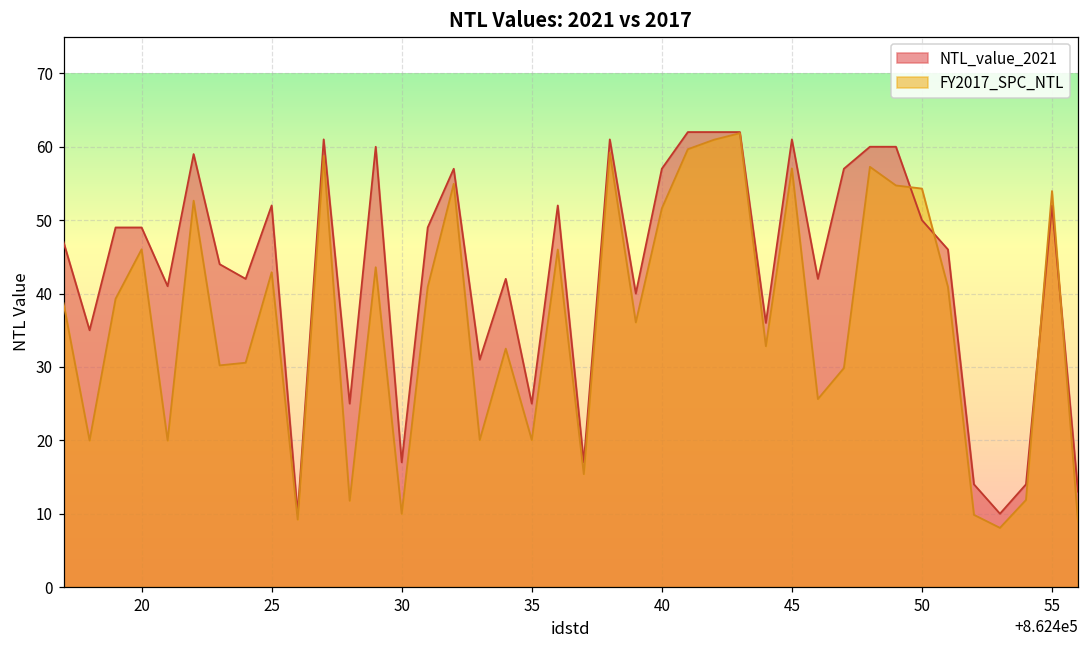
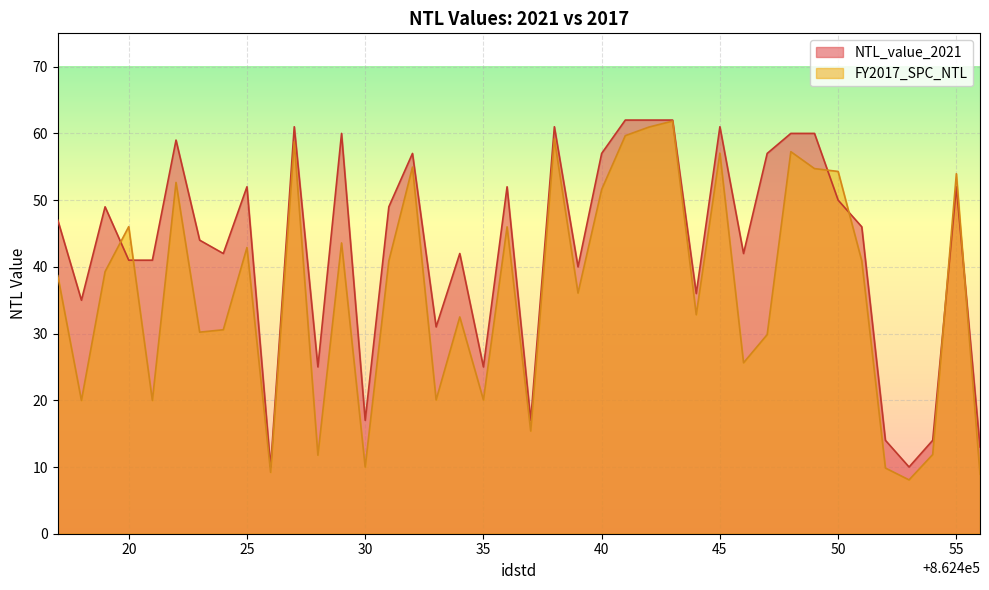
NTL_value_2021, 20: 49 -> 41
